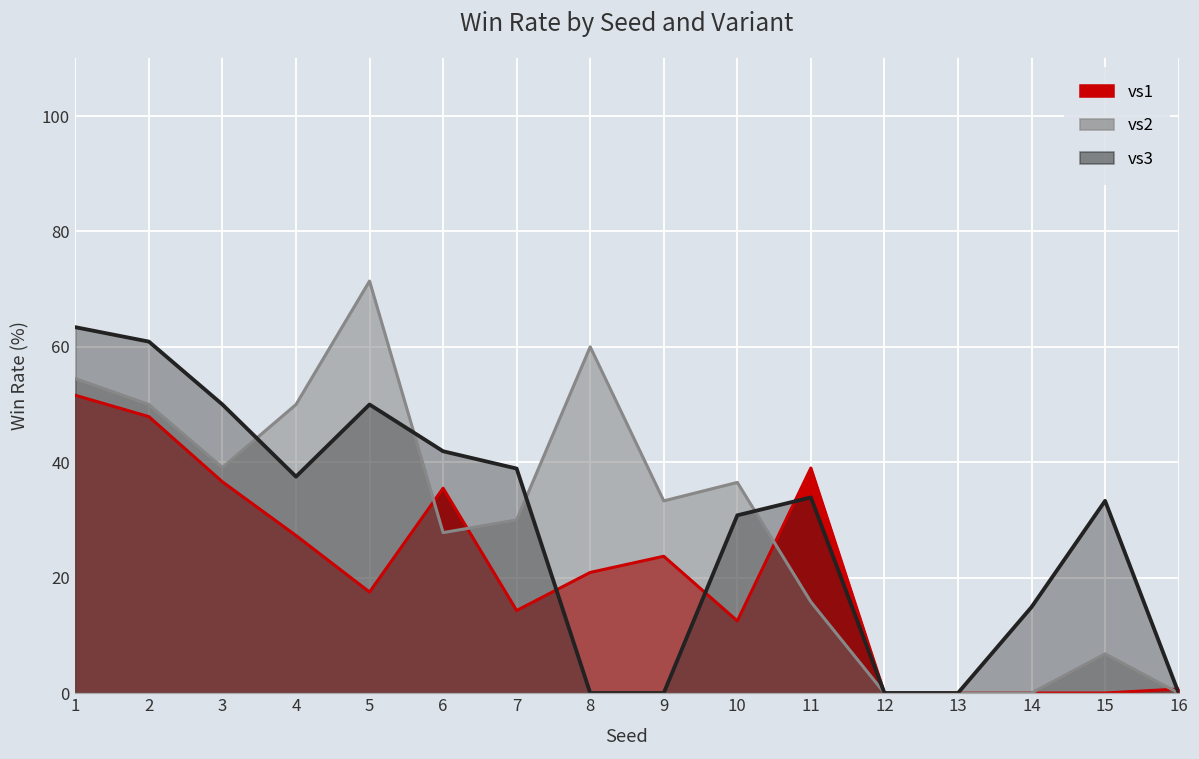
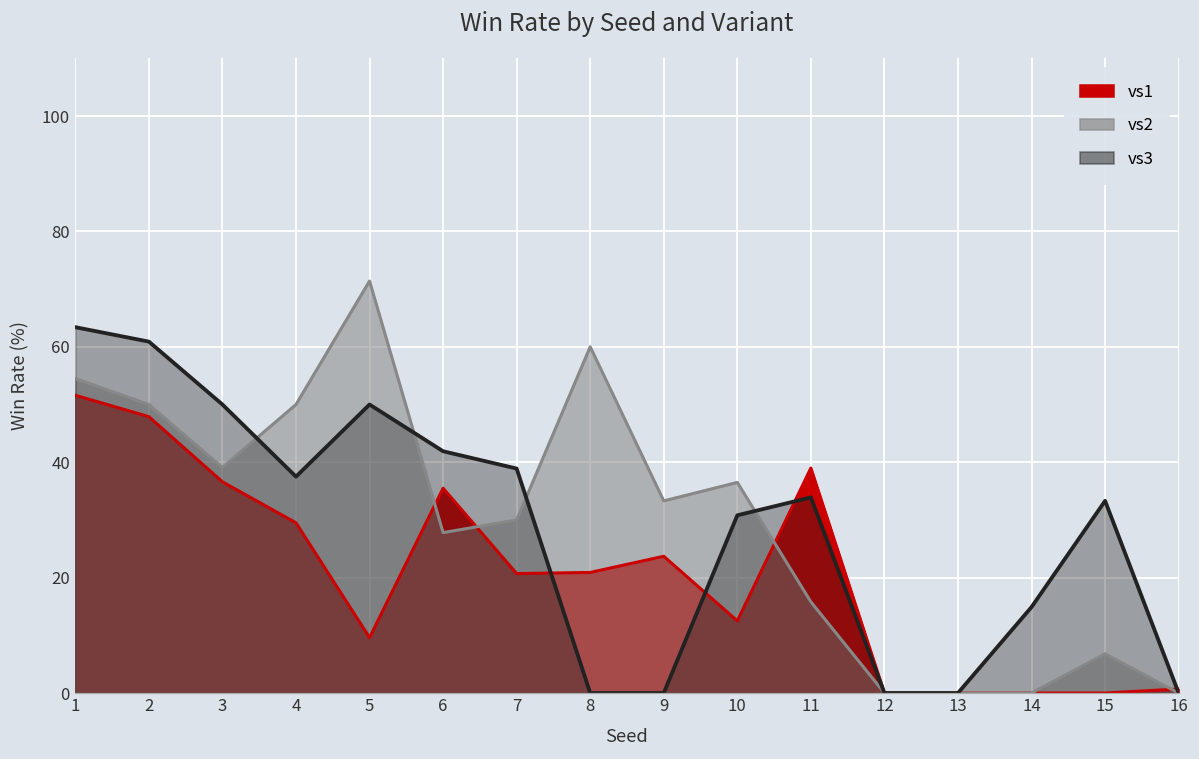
vs1, 4: 27 -> 30
vs1, 5: 18 -> 10
vs1, 7: 14 -> 21
